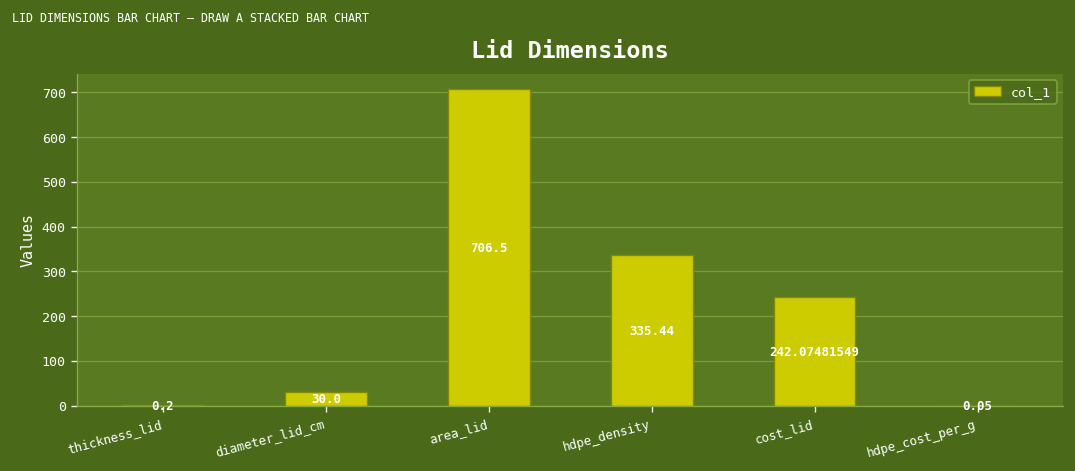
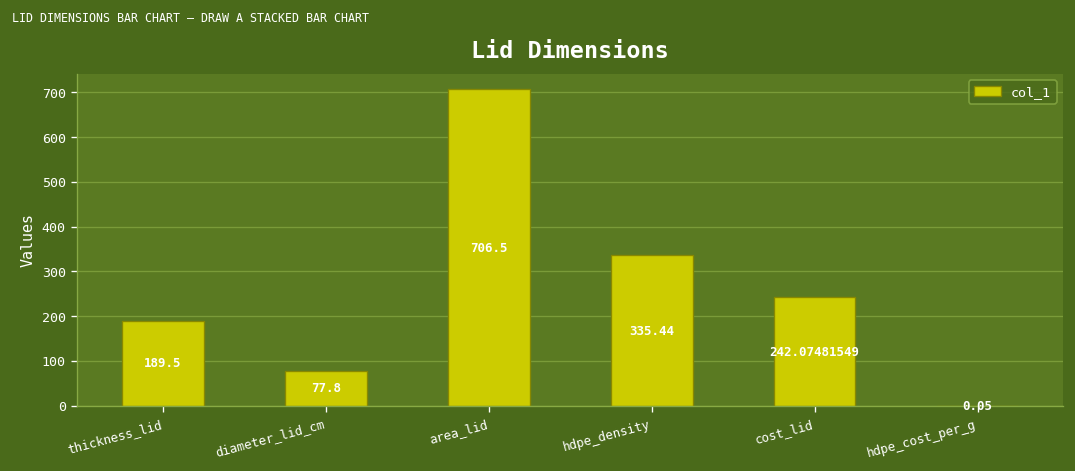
thickness_lid: 0.2 -> 189.5
diameter_lid_cm: 30.0 -> 77.8
